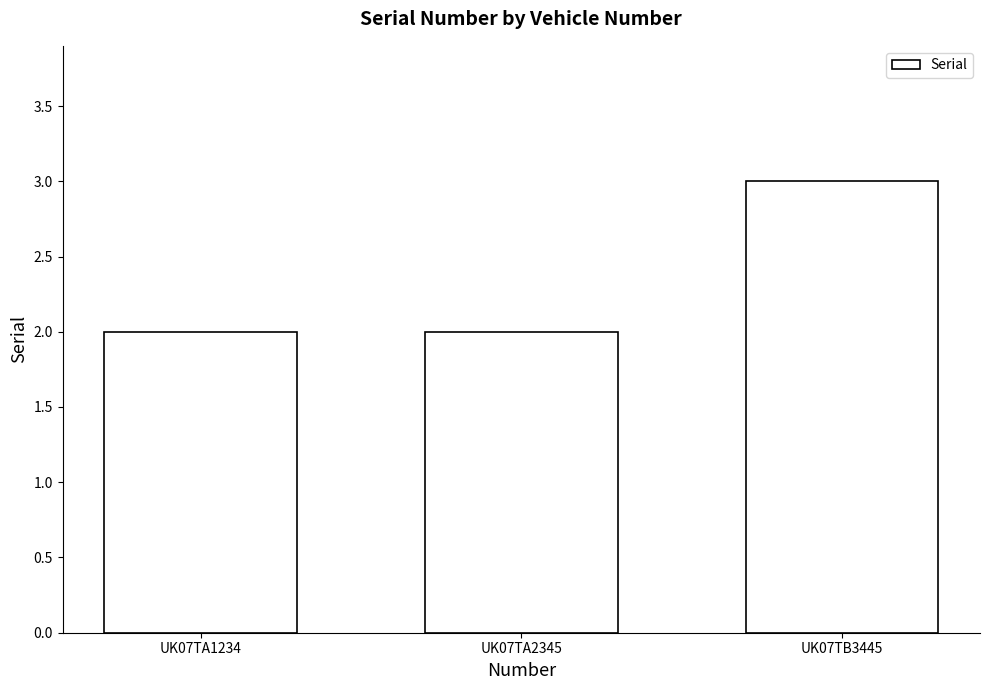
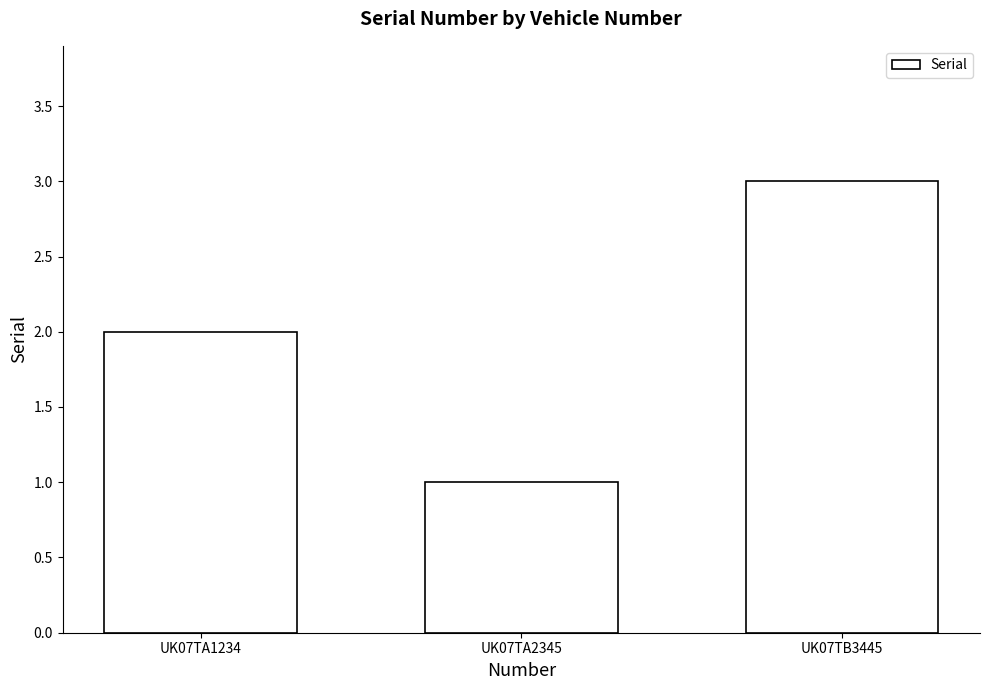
UK07TA2345: 2 -> 1
